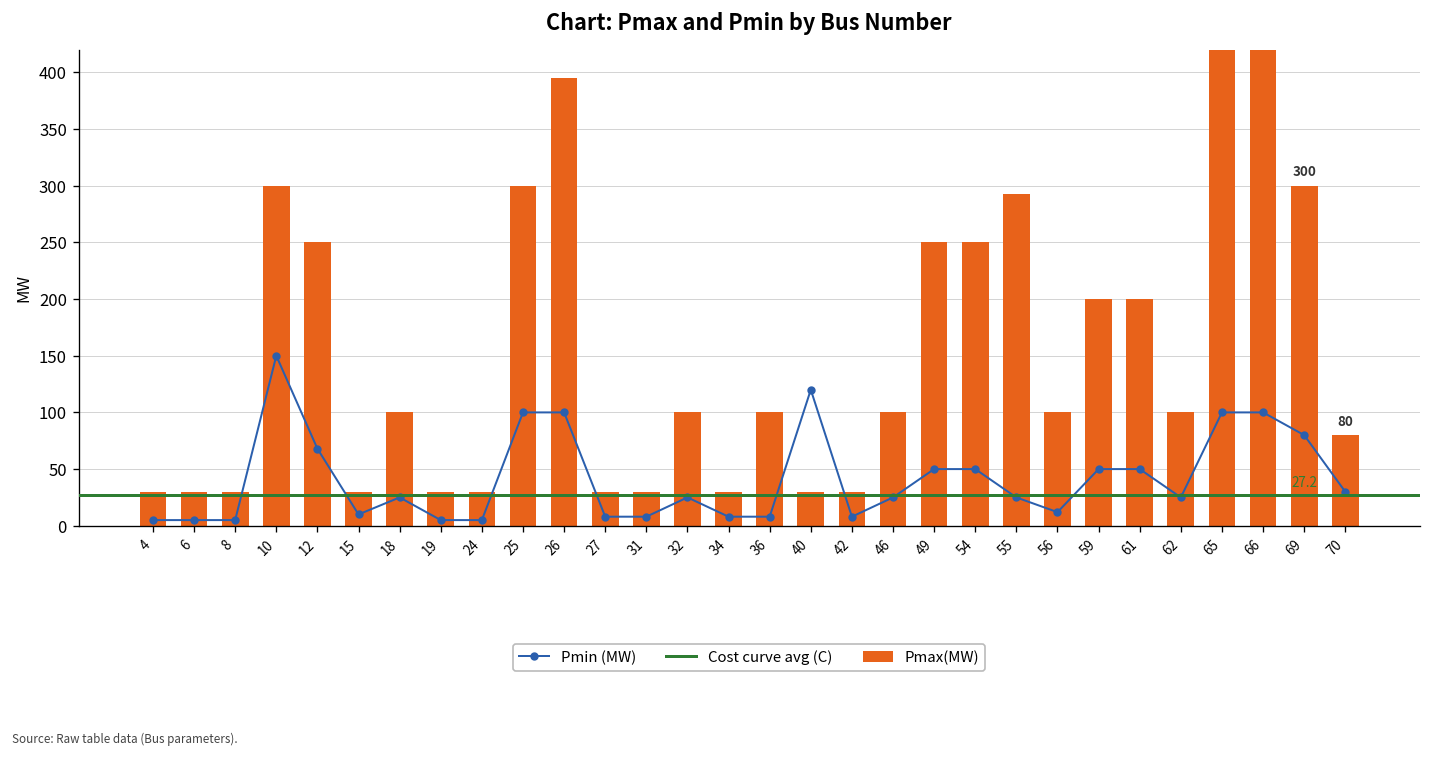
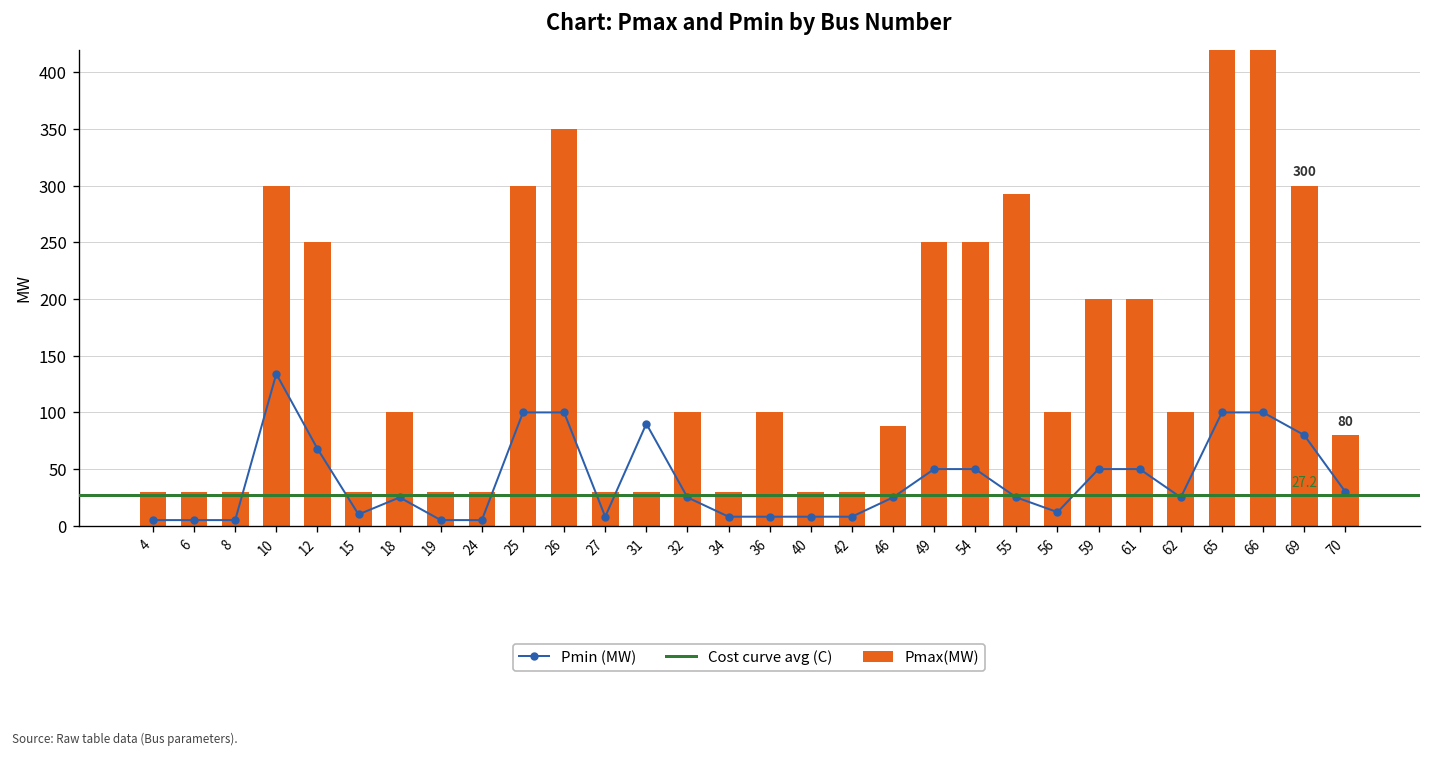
Pmin (MW), 10: 150 -> 130
Pmax(MW), 26: 400 -> 350
Pmin (MW), 31: 10 -> 90
Pmin (MW), 40: 120 -> 10
Pmax(MW), 46: 100 -> 90
